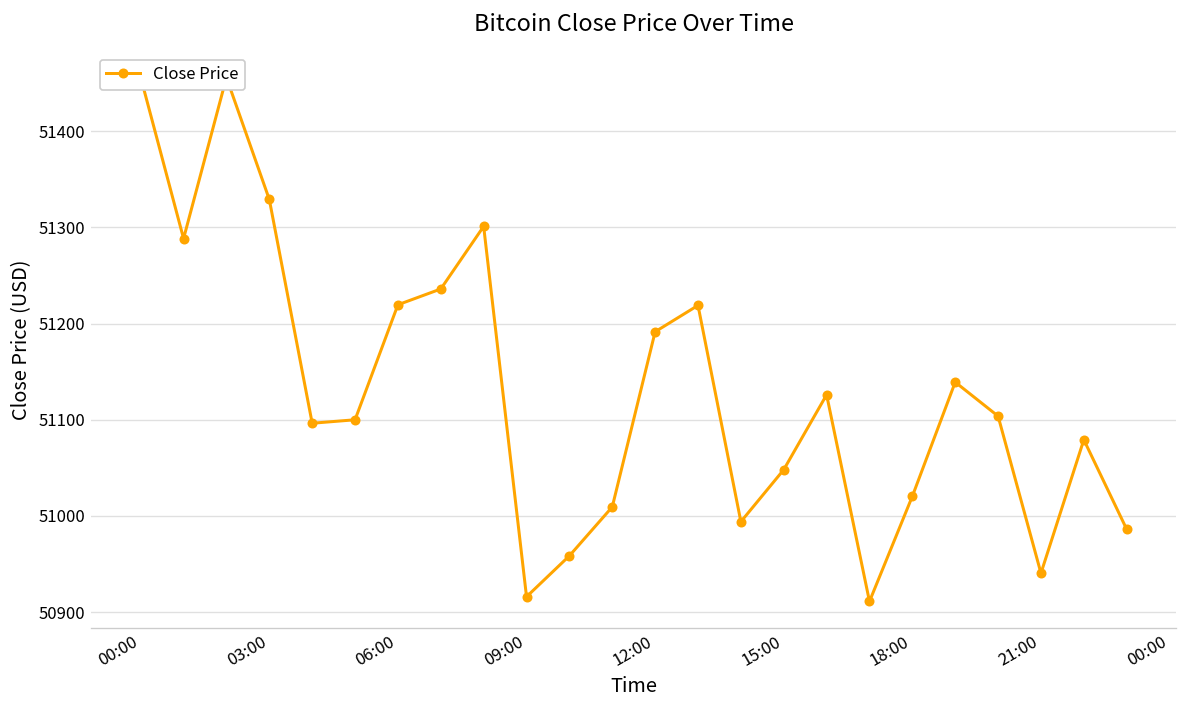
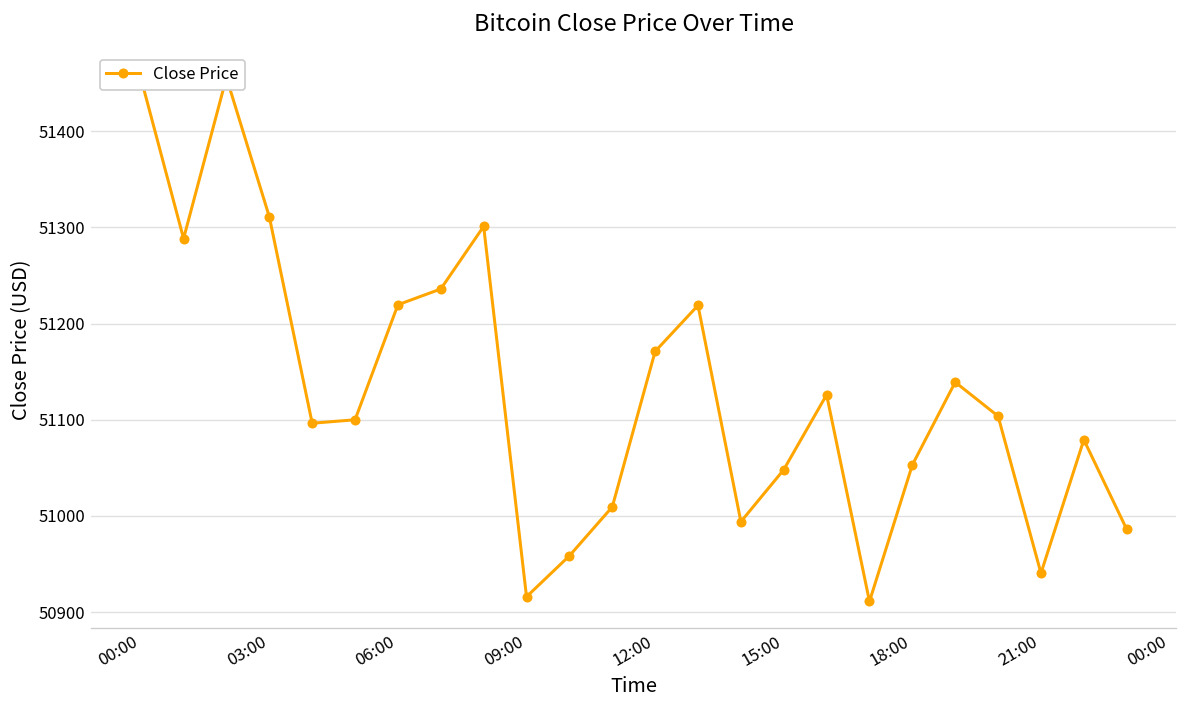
03:00: 51330 -> 51310
12:00: 51190 -> 51170
18:00: 51020 -> 51050
